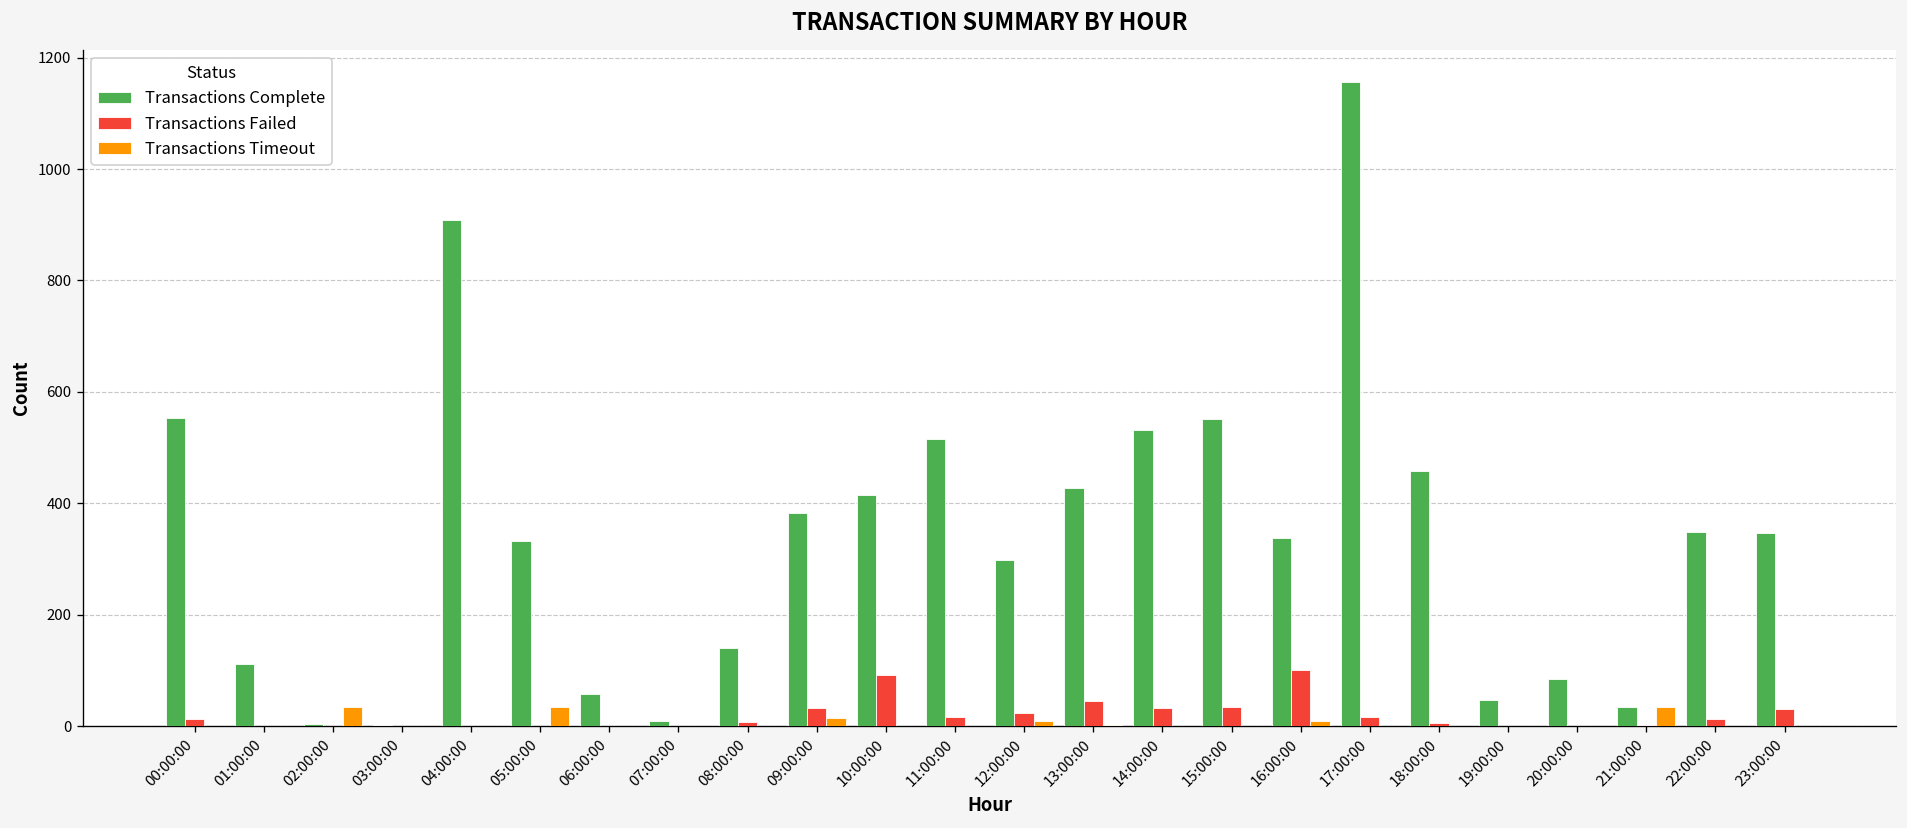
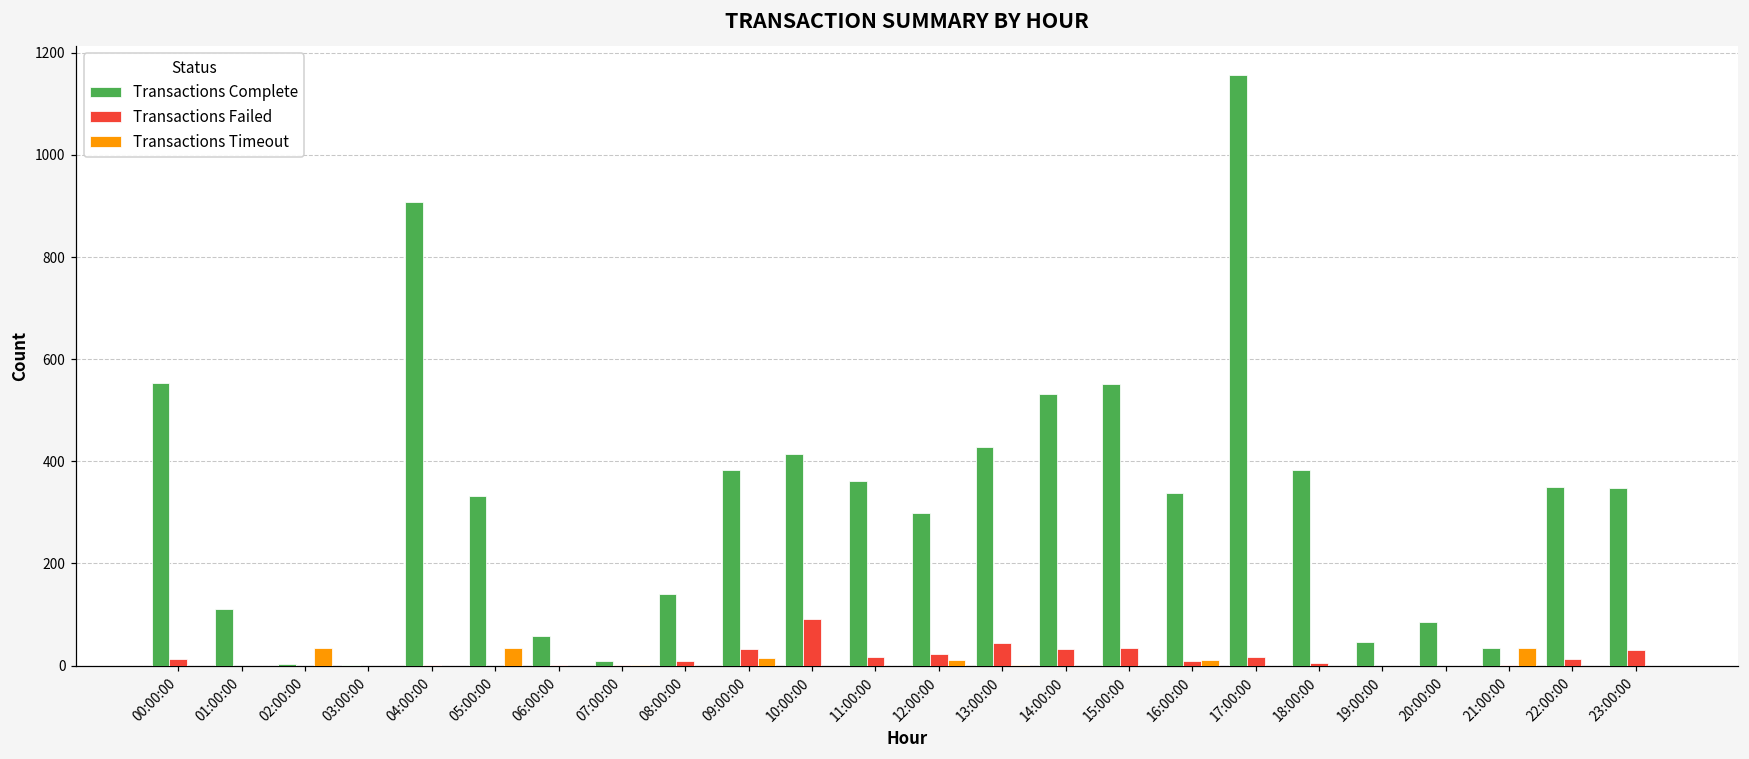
Transactions Complete, 11:00:00: 520 -> 360
Transactions Failed, 16:00:00: 100 -> 10
Transactions Complete, 18:00:00: 460 -> 380
